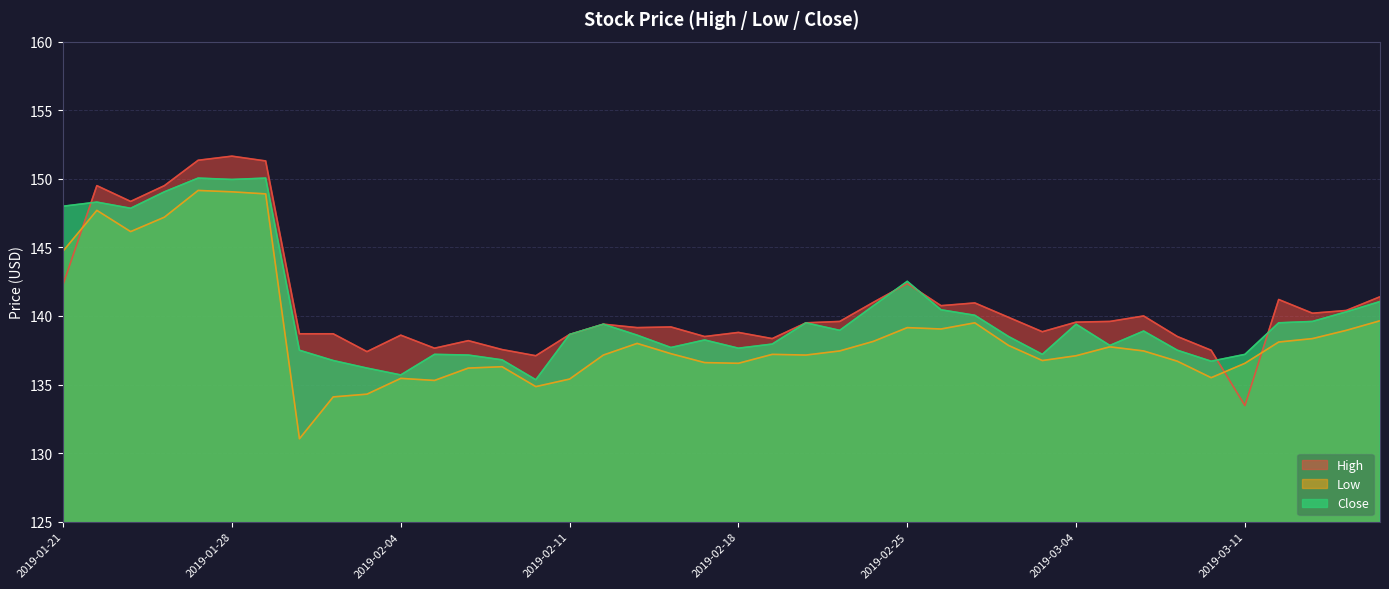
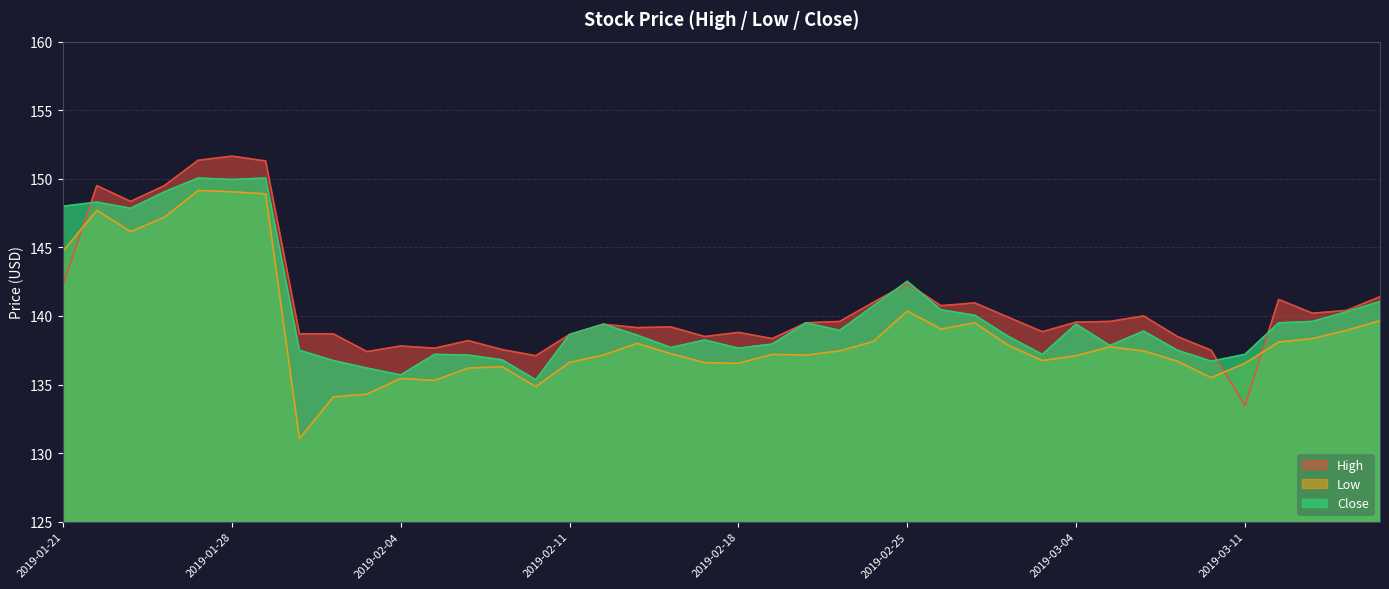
High, 2019-02-04: 138.6 -> 137.8
Low, 2019-02-11: 135.4 -> 136.6
Low, 2019-02-25: 139.1 -> 140.4
